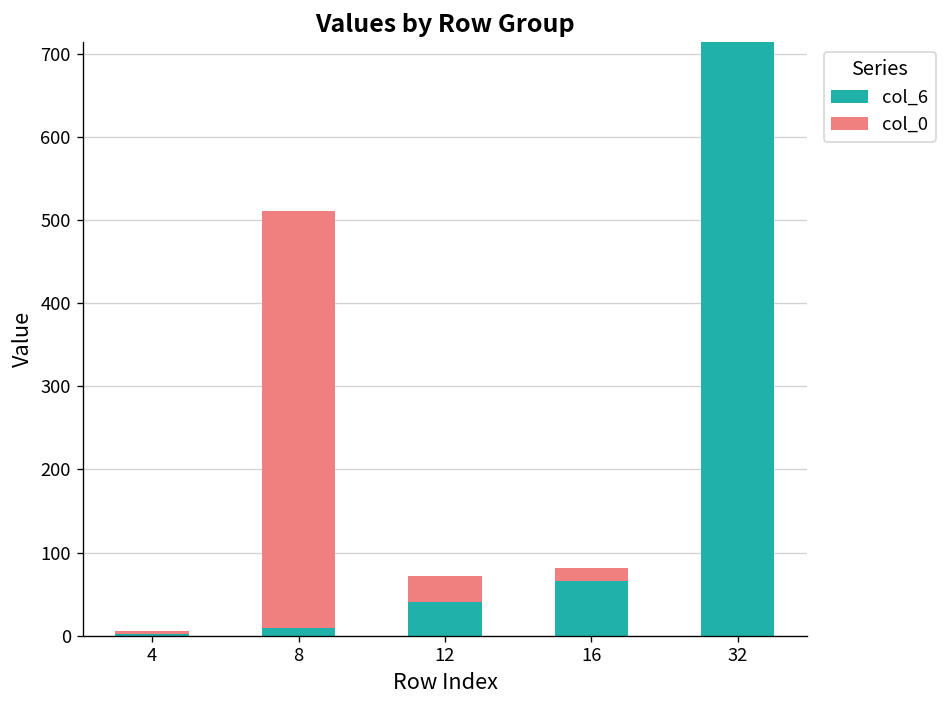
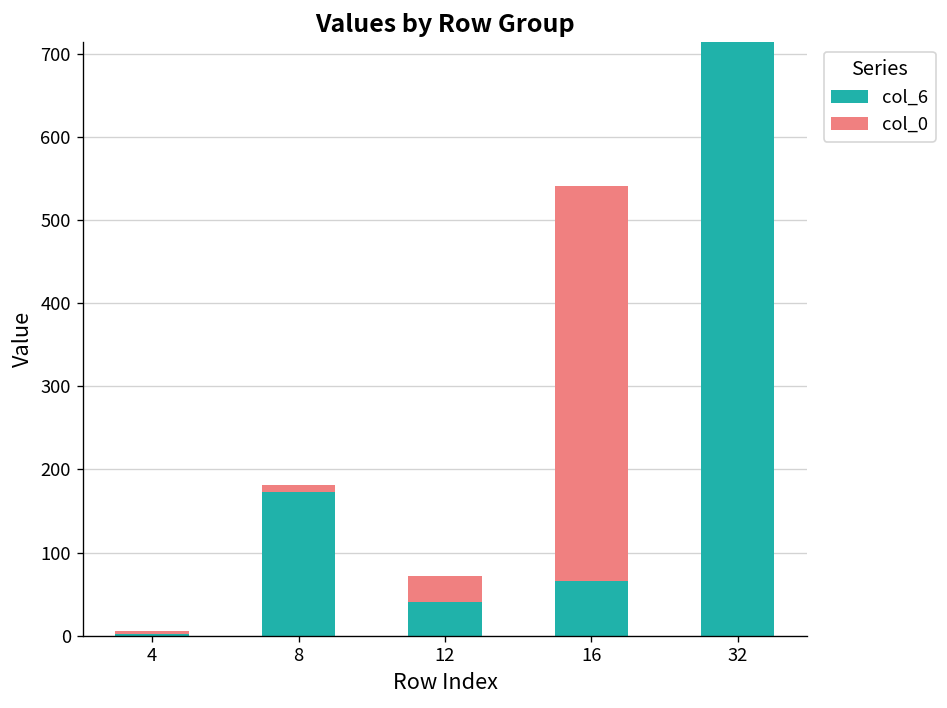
col_6, 8: 10 -> 170
col_0, 8: 500 -> 10
col_0, 16: 20 -> 480
